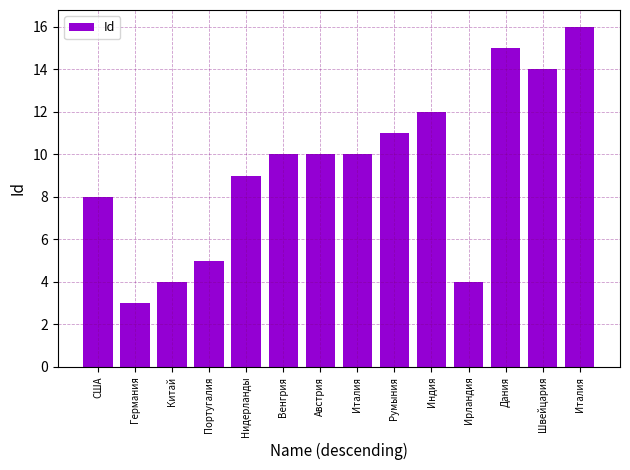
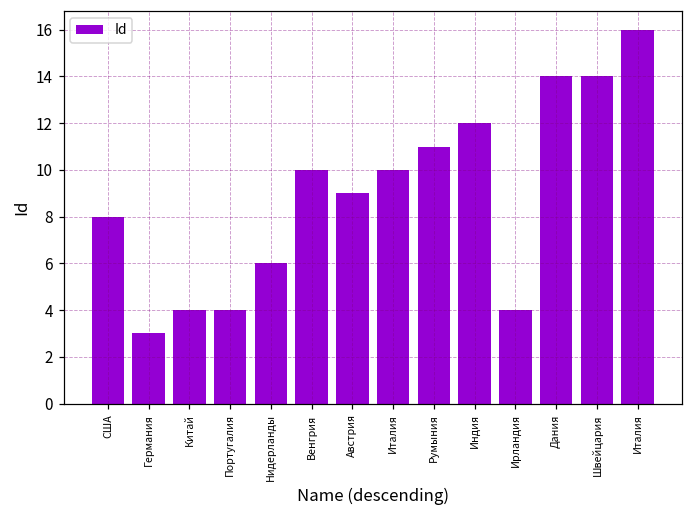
Португалия: 5 -> 4
Нидерланды: 9 -> 6
Австрия: 10 -> 9
Дания: 15 -> 14
